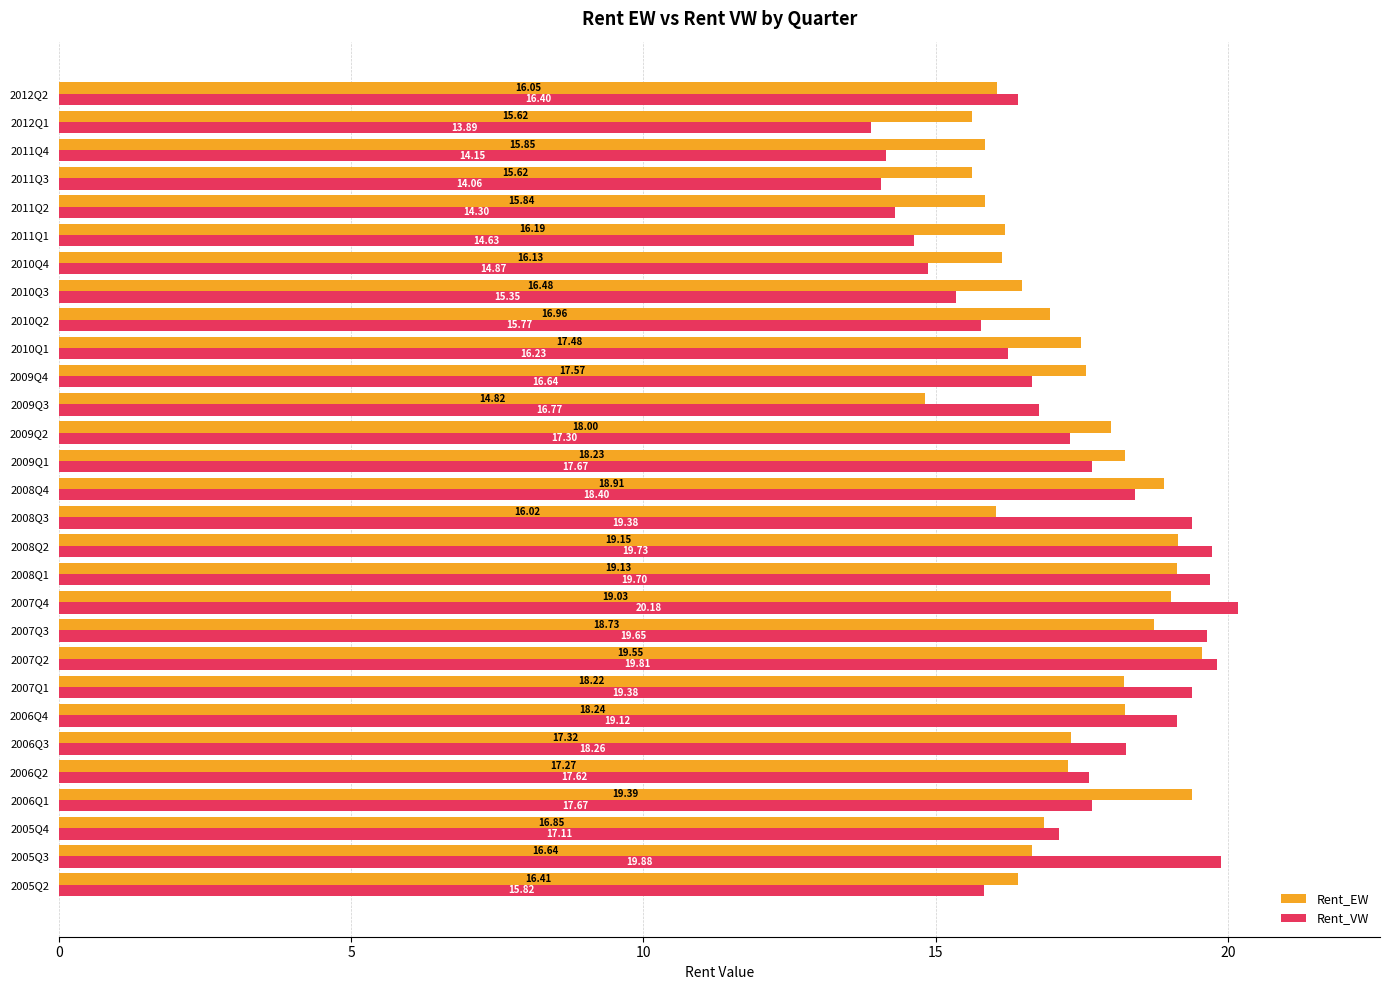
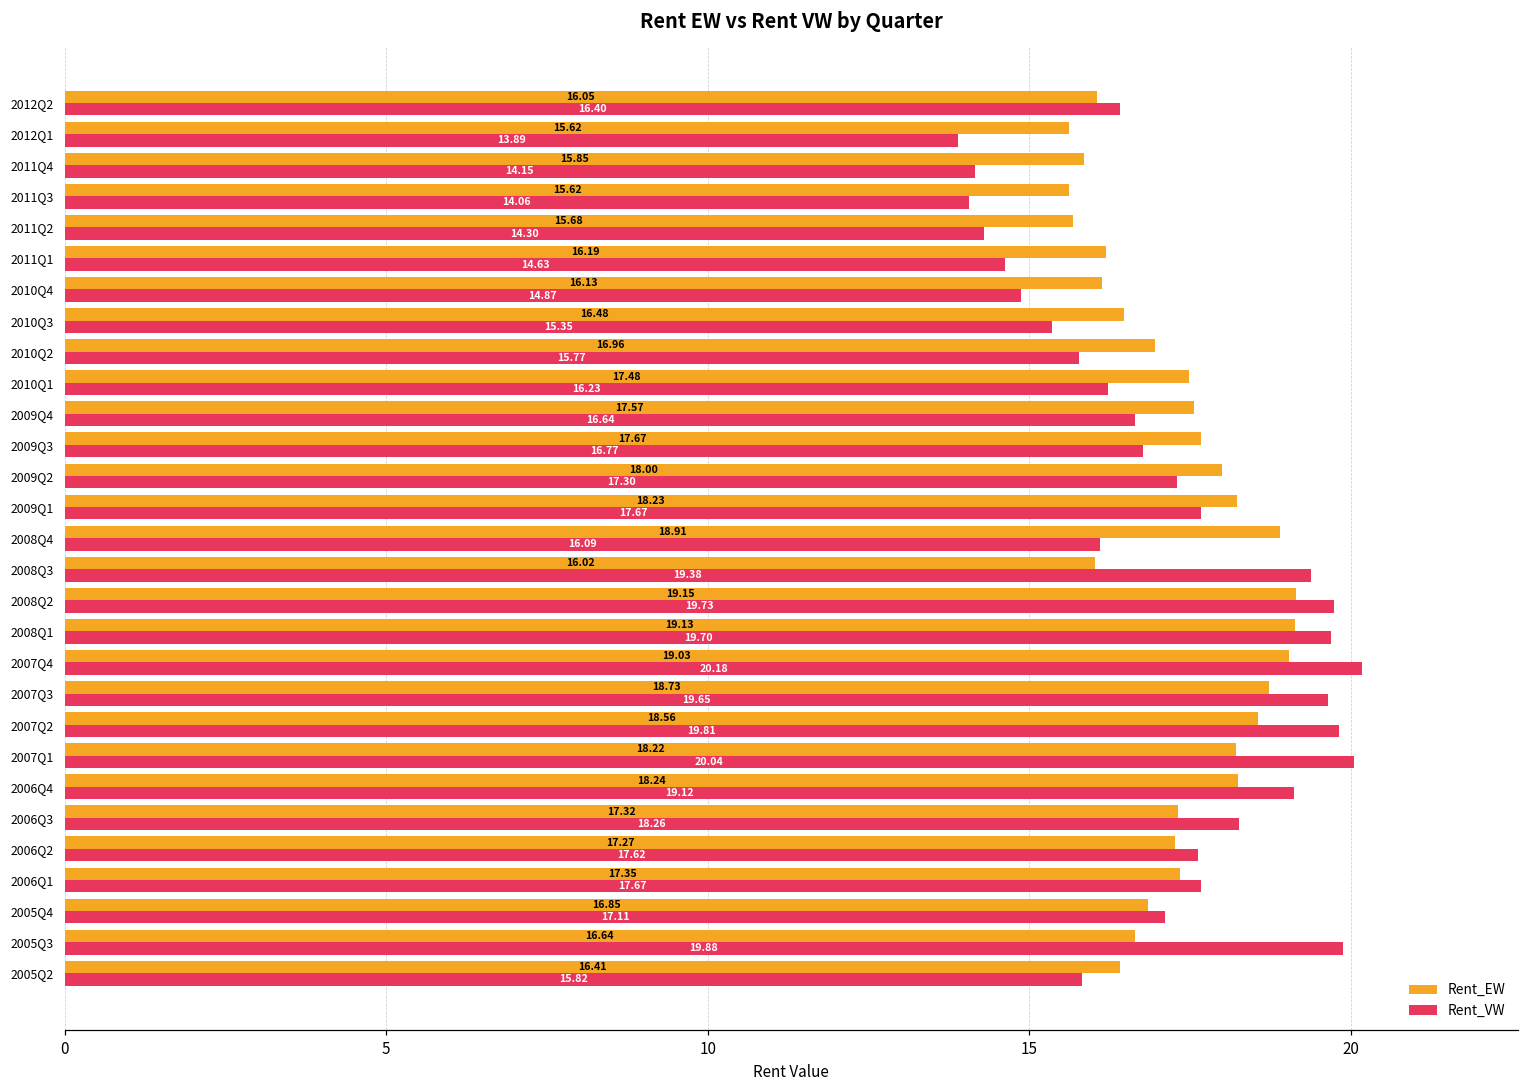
Rent_EW, 2011Q2: 15.84 -> 15.68
Rent_EW, 2009Q3: 14.82 -> 17.67
Rent_VW, 2008Q4: 18.40 -> 16.09
Rent_EW, 2007Q2: 19.55 -> 18.56
Rent_VW, 2007Q1: 19.38 -> 20.04
Rent_EW, 2006Q1: 19.39 -> 17.35
